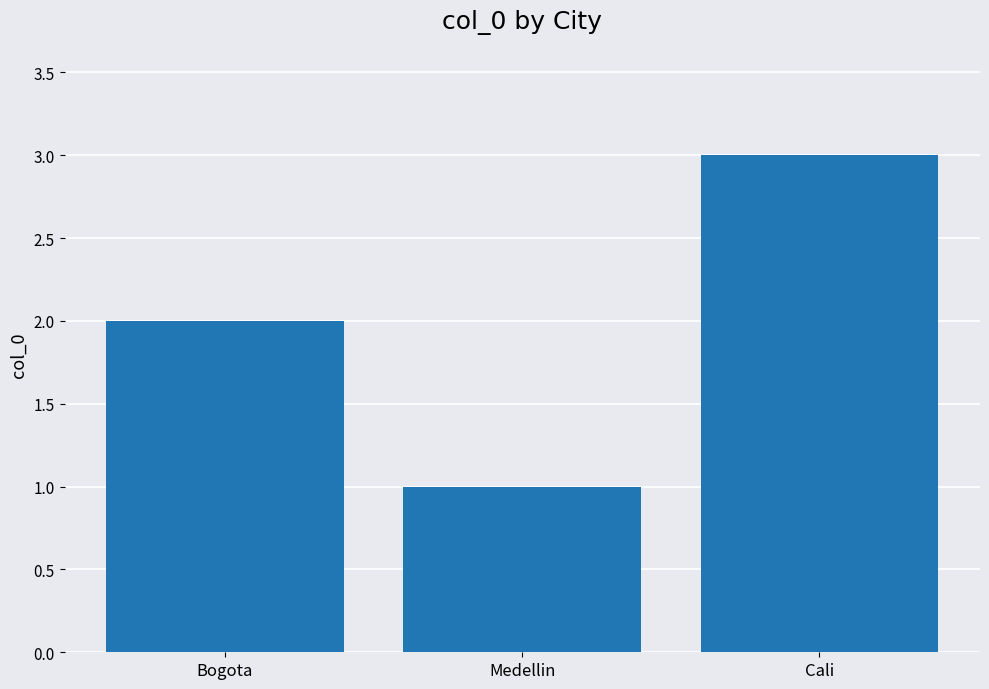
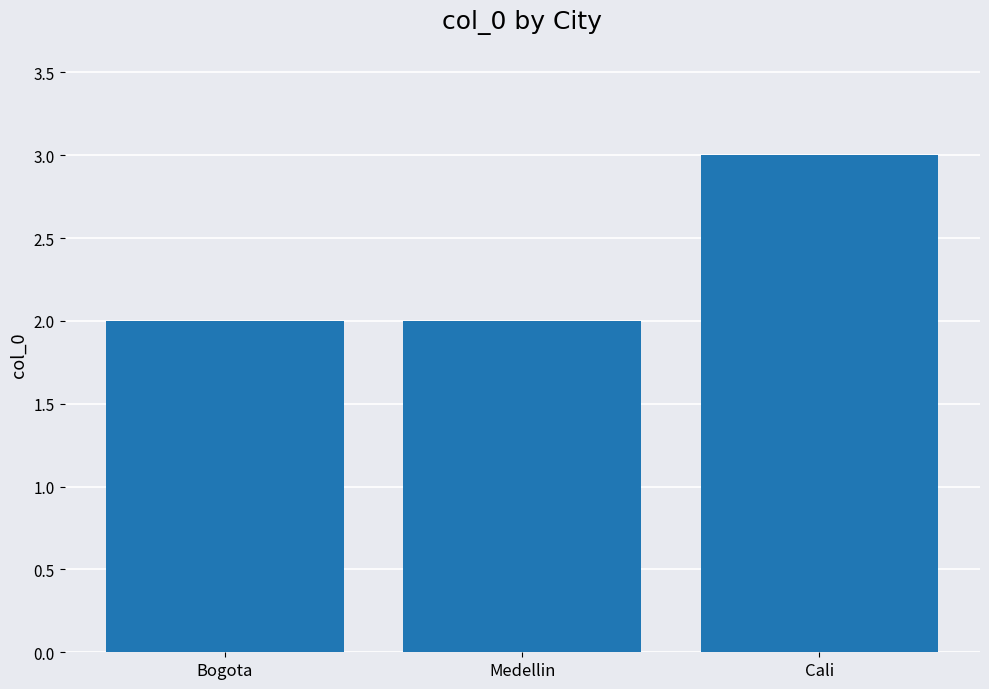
Medellin: 1 -> 2
